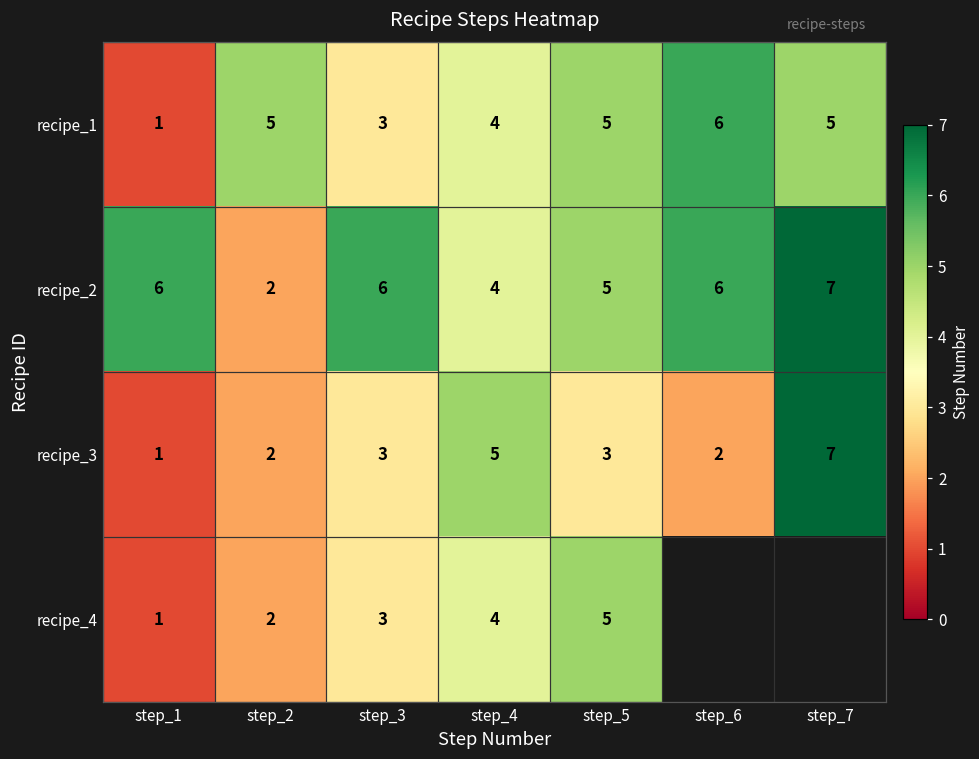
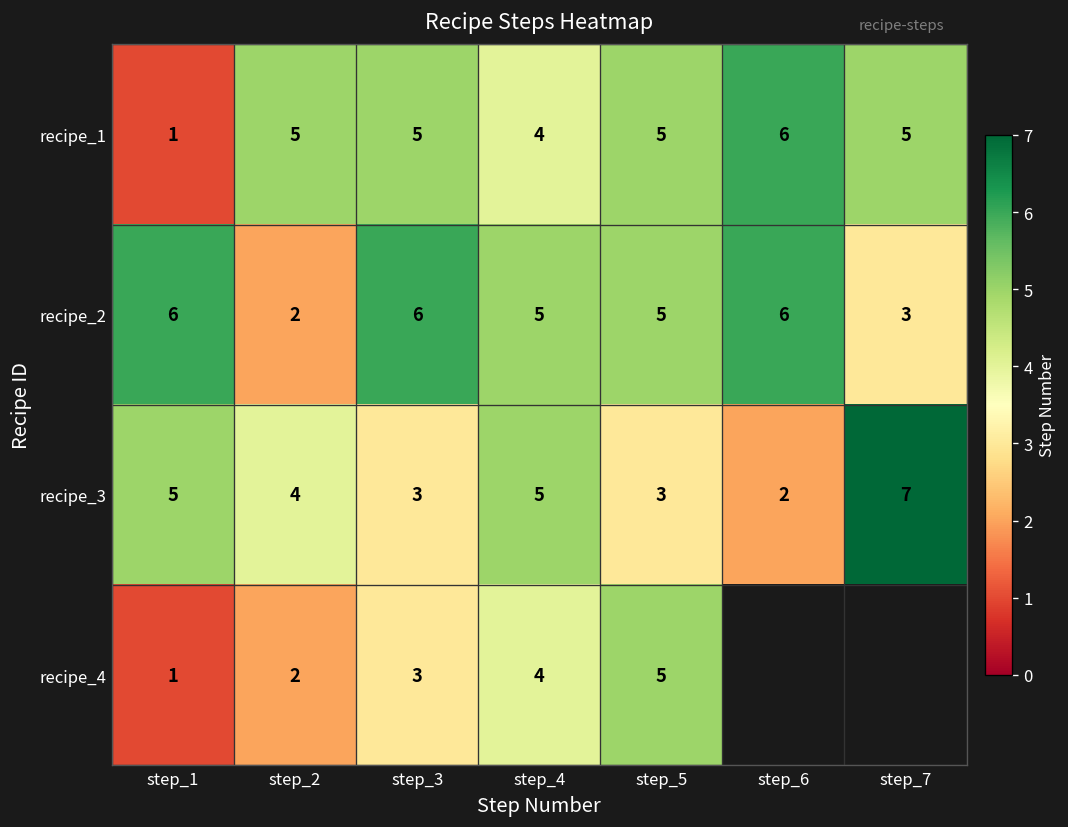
recipe_1, step_3: 3 -> 5
recipe_2, step_4: 4 -> 5
recipe_2, step_7: 7 -> 3
recipe_3, step_1: 1 -> 5
recipe_3, step_2: 2 -> 4
